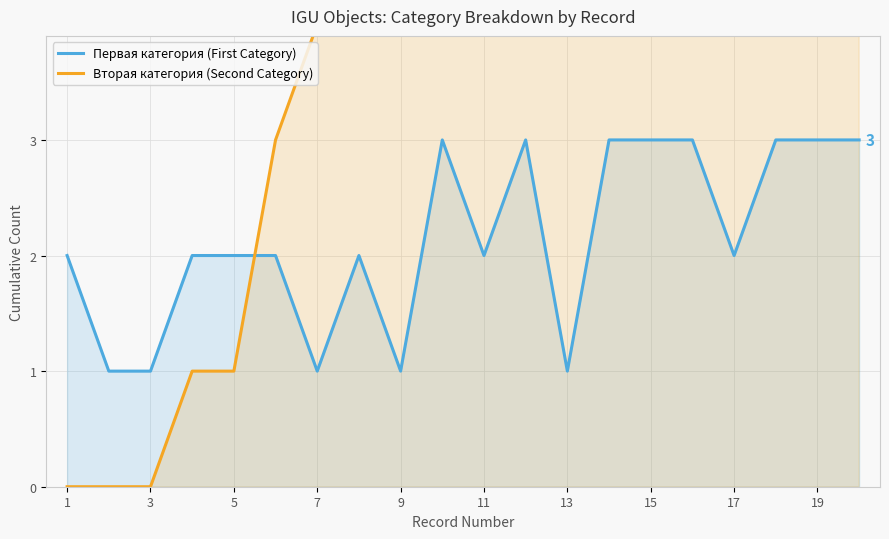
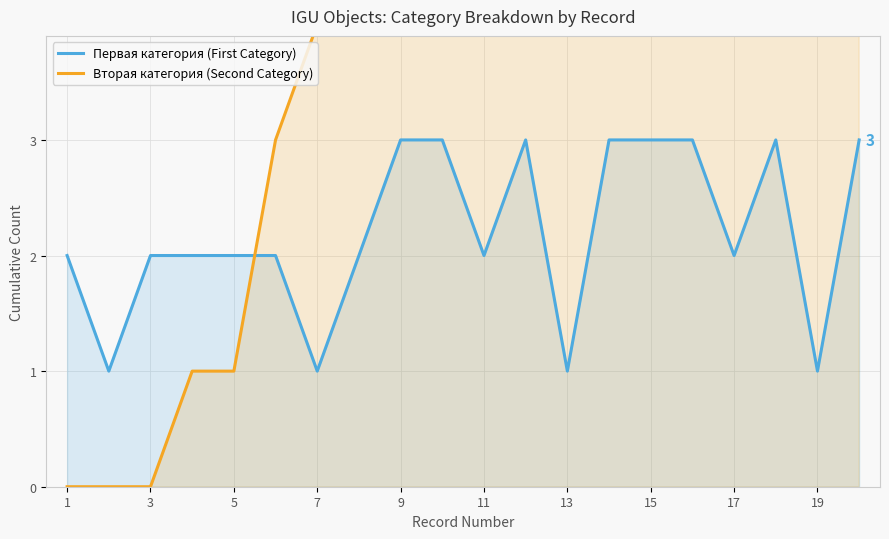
Первая категория (First Category), 3: 1 -> 2
Первая категория (First Category), 9: 1 -> 3
Первая категория (First Category), 19: 3 -> 1
